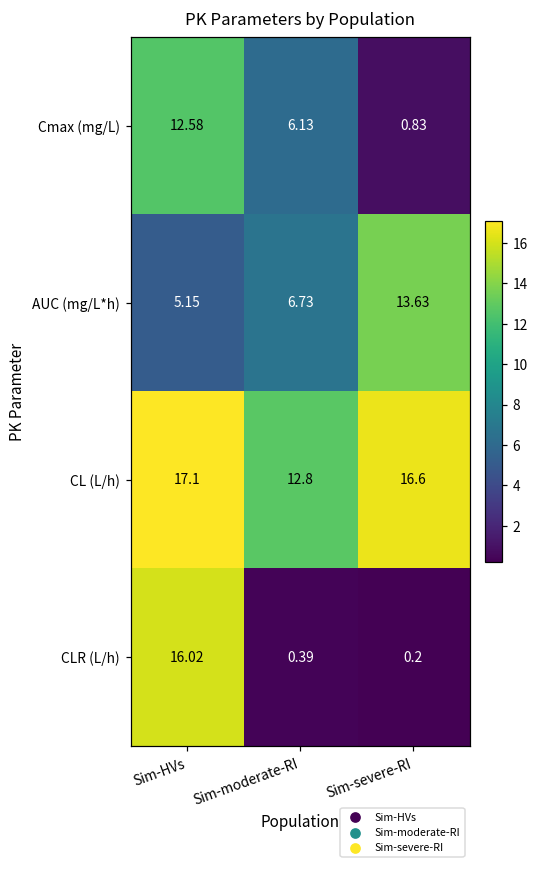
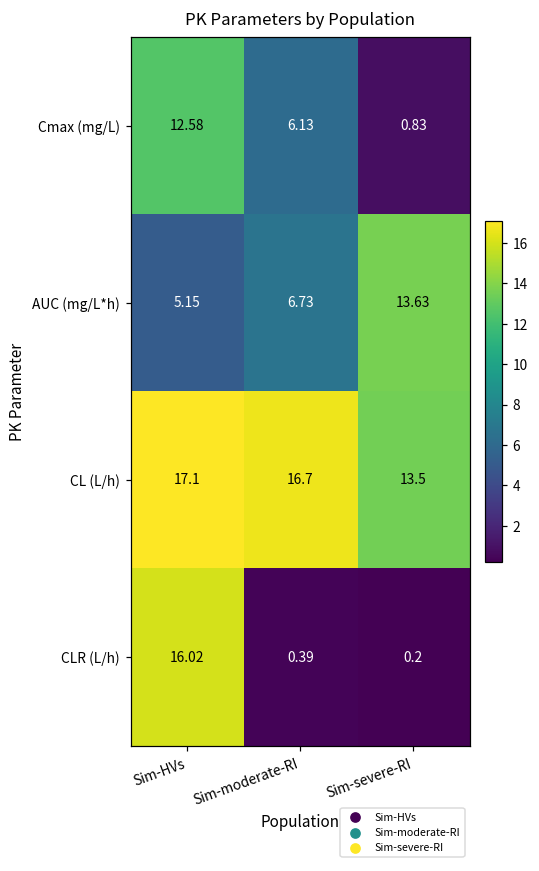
CL (L/h), Sim-moderate-RI: 12.8 -> 16.7
CL (L/h), Sim-severe-RI: 16.6 -> 13.5
